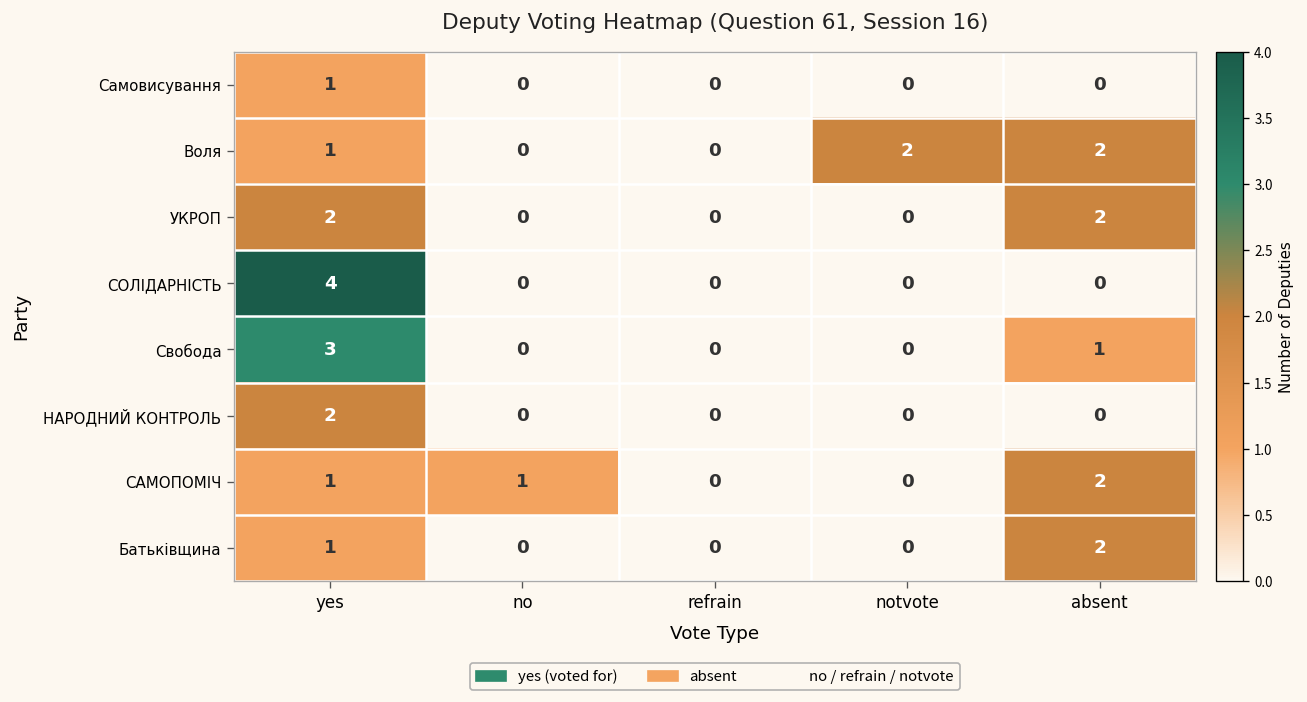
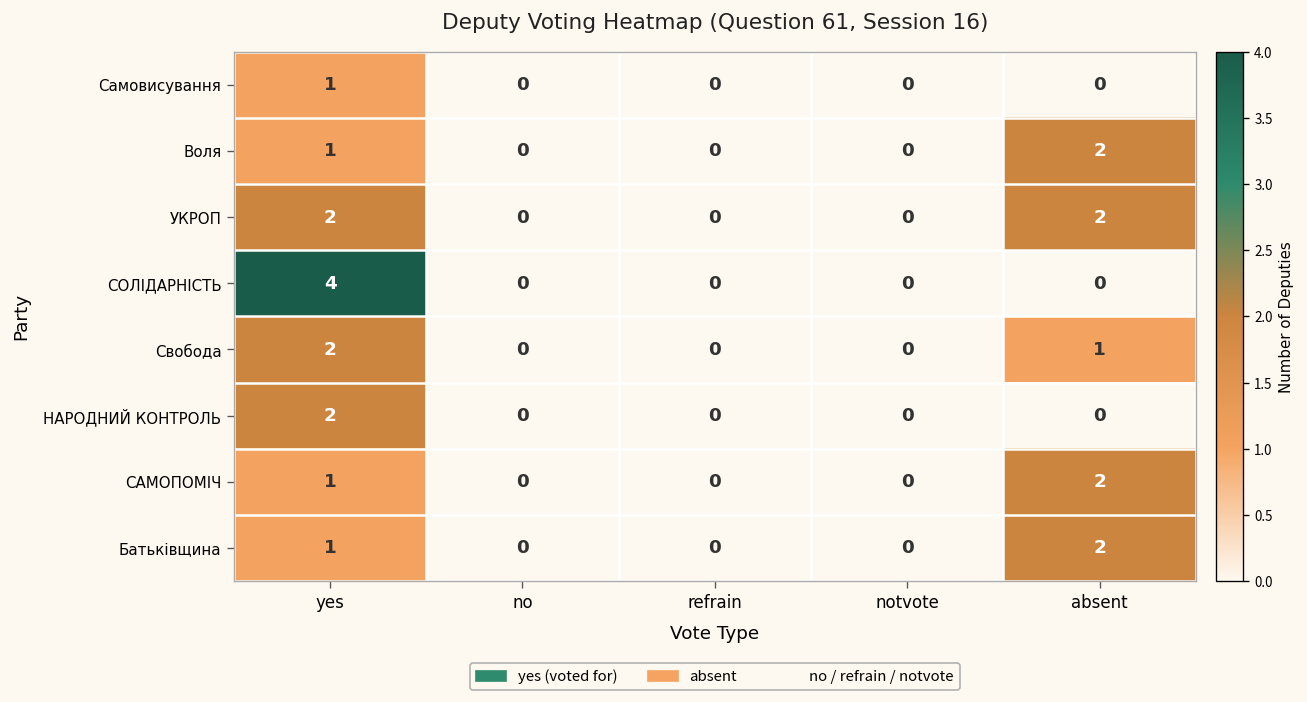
Воля, notvote: 2 -> 0
Свобода, yes: 3 -> 2
САМОПОМІЧ, no: 1 -> 0
